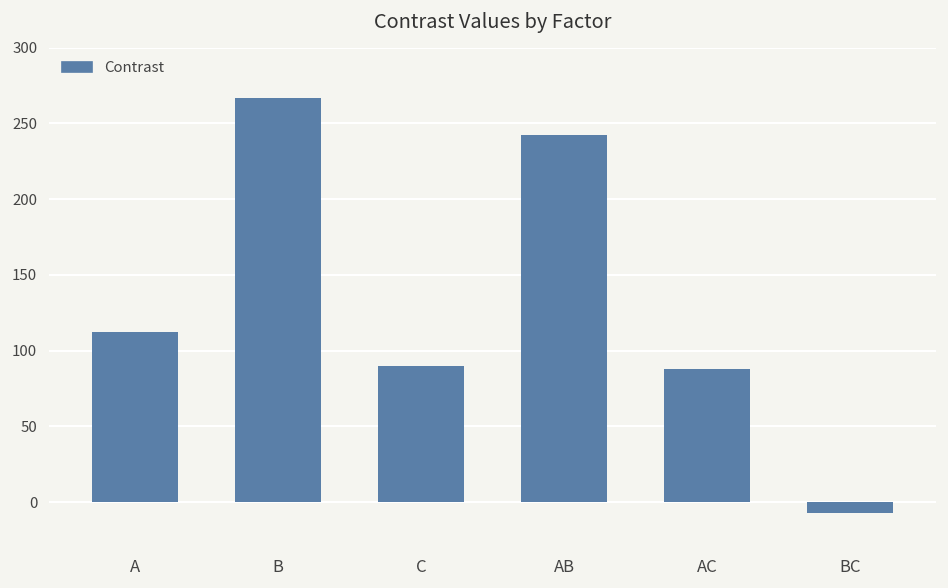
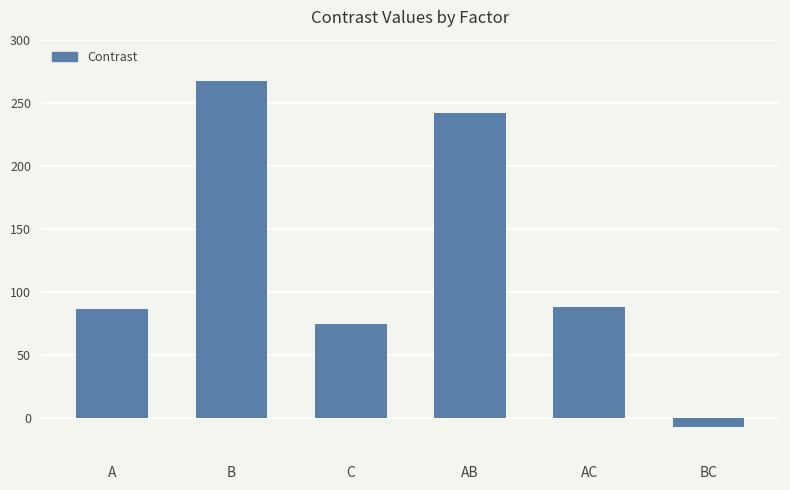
A: 112 -> 87
C: 90 -> 75
